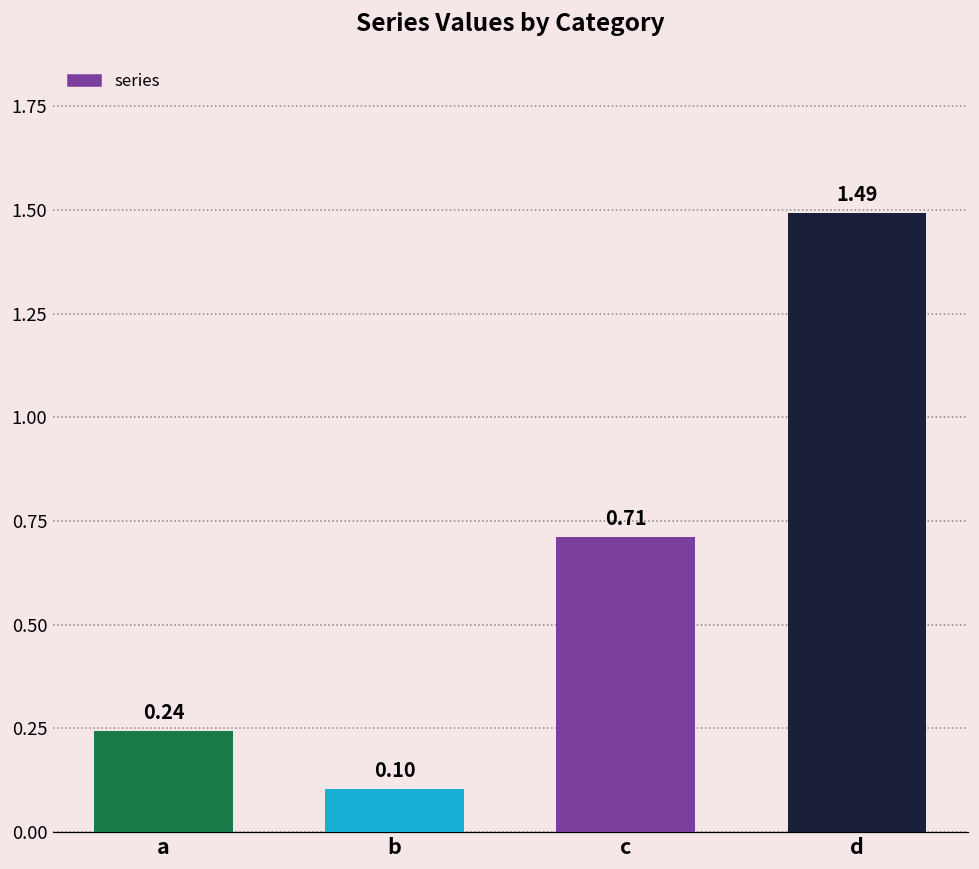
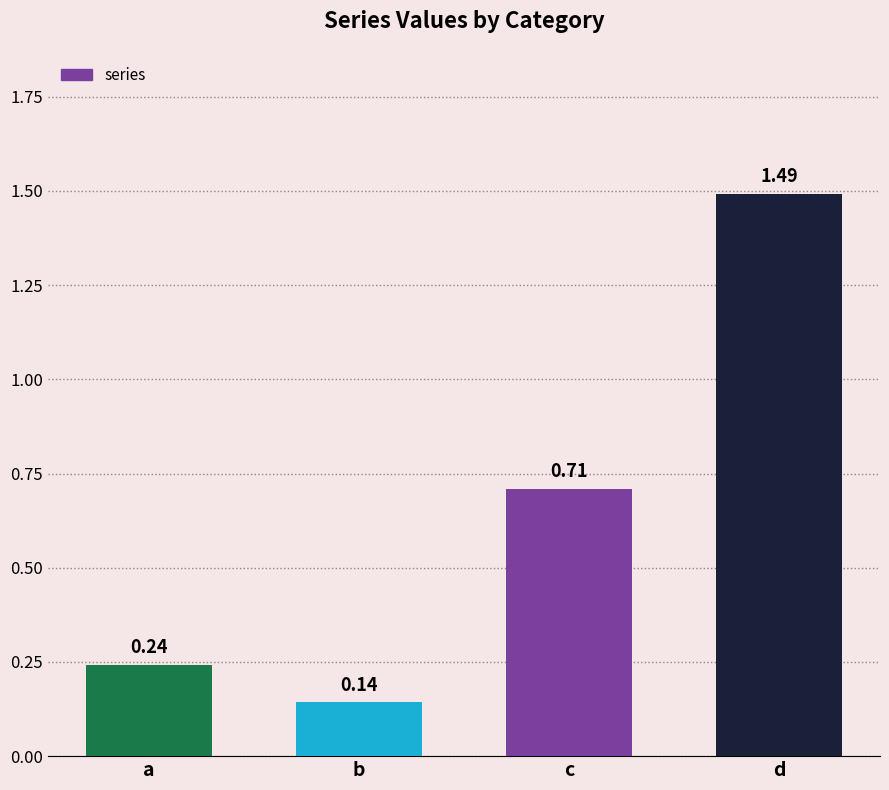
b: 0.10 -> 0.14
